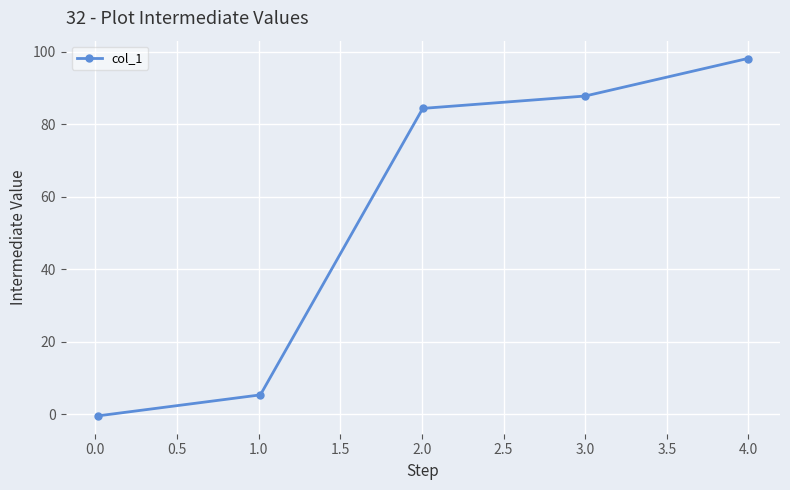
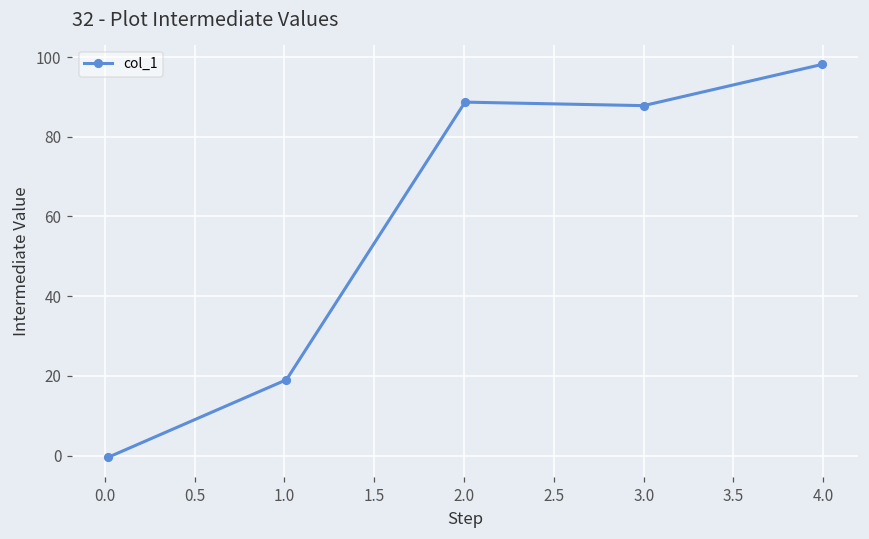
1.0: 5 -> 19
2.0: 84 -> 89
